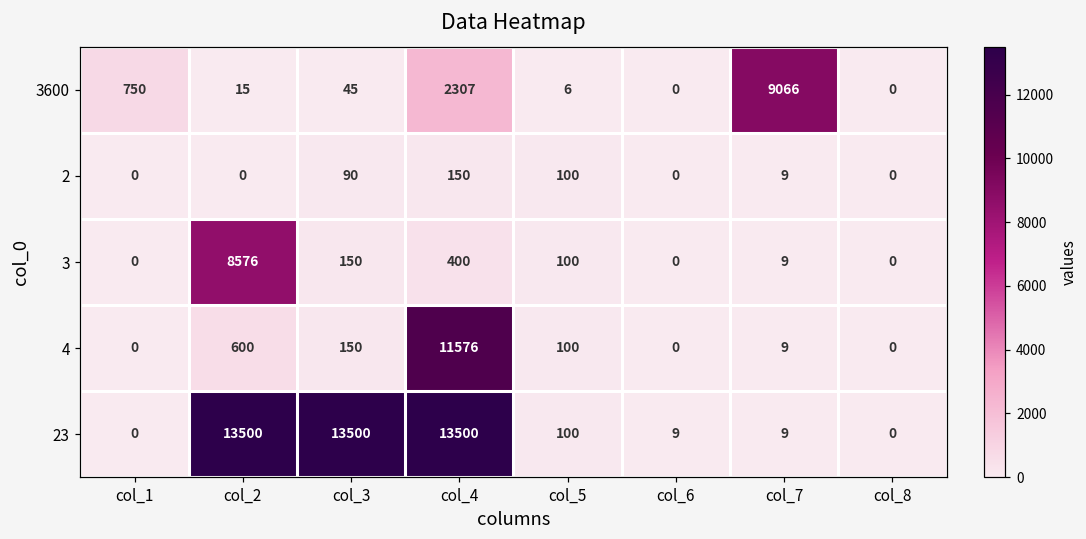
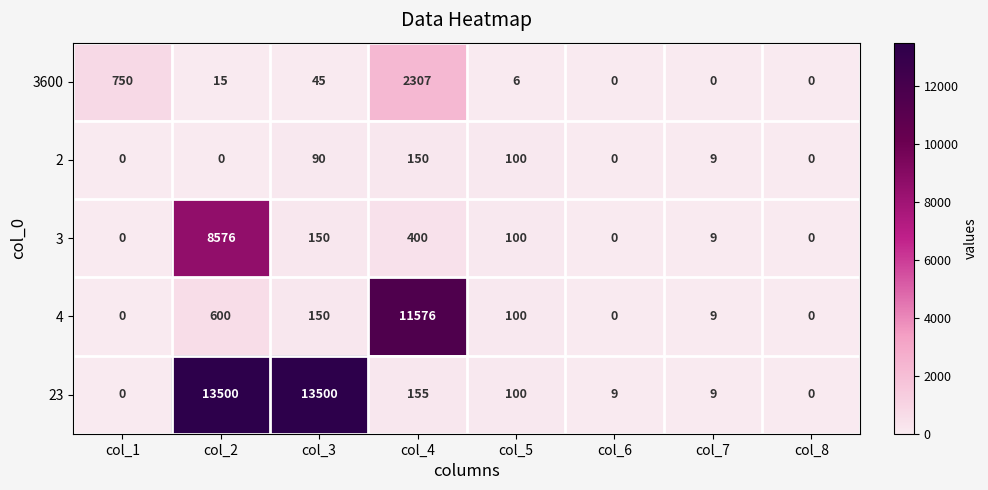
3600, col_7: 9066 -> 0
23, col_4: 13500 -> 155
